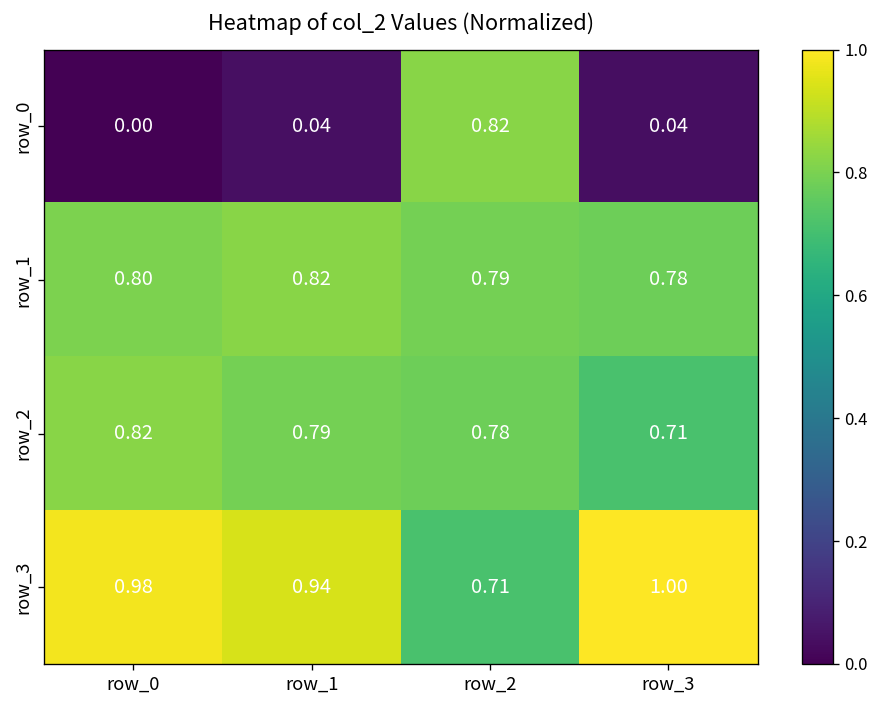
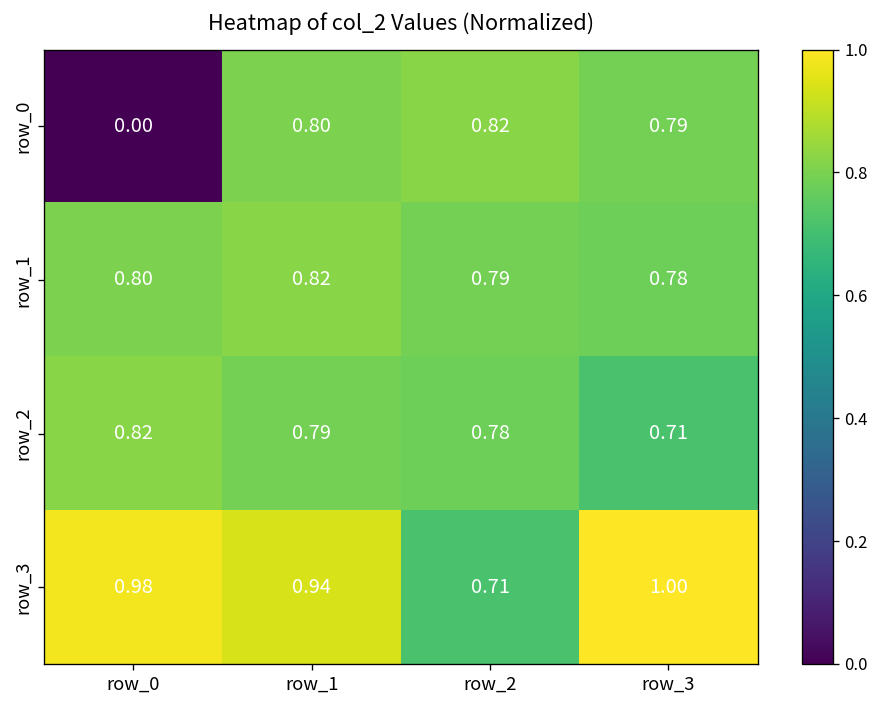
row_0, row_1: 0.04 -> 0.80
row_0, row_3: 0.04 -> 0.79
